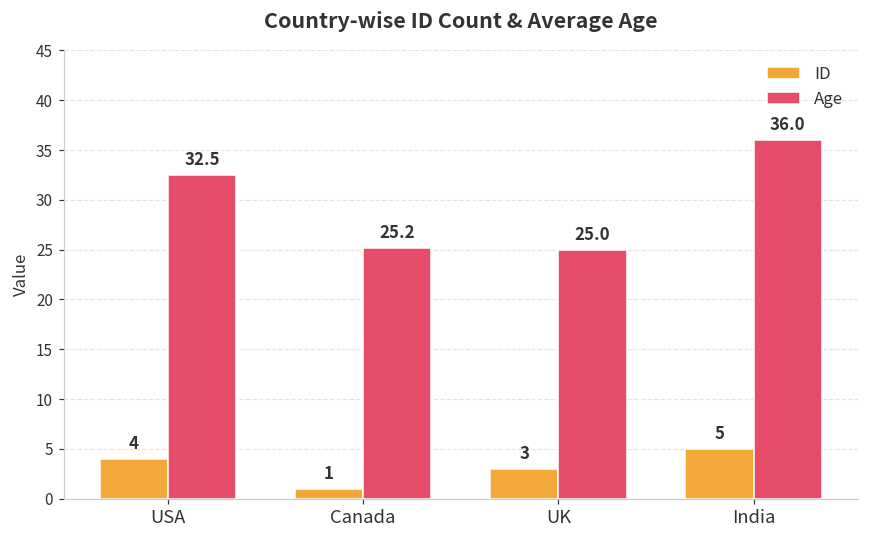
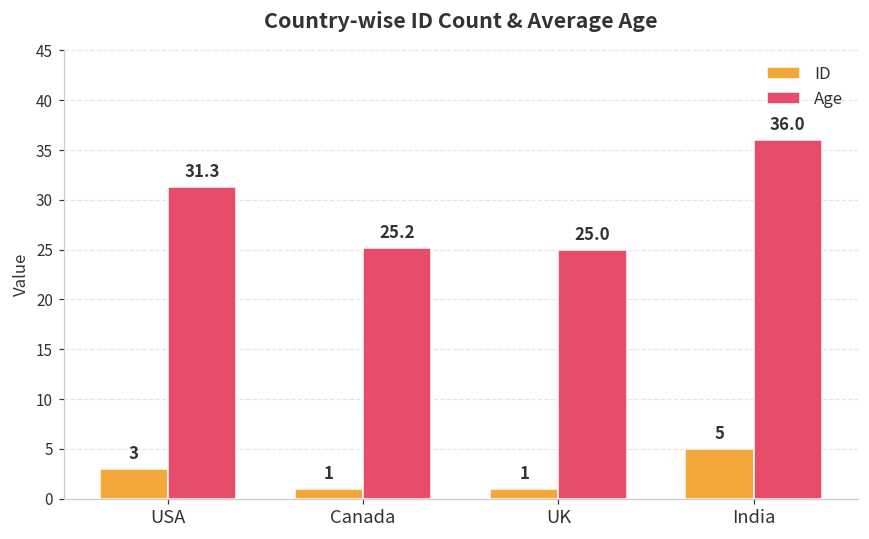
ID, USA: 4 -> 3
Age, USA: 32.5 -> 31.3
ID, UK: 3 -> 1
